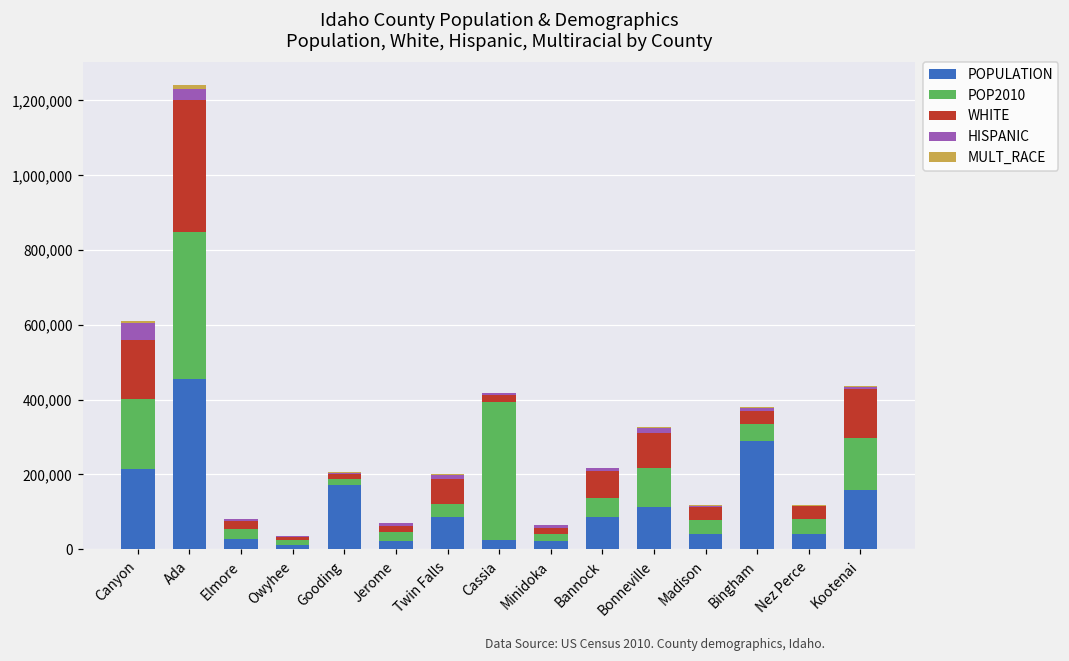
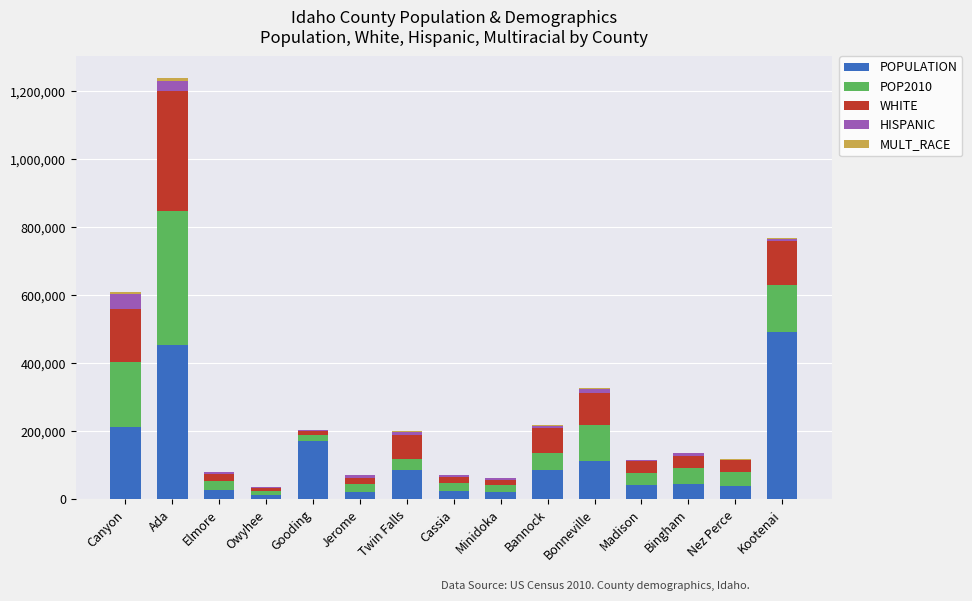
POP2010, Cassia: 370,000 -> 20,000
POPULATION, Bingham: 290,000 -> 50,000
POPULATION, Kootenai: 160,000 -> 490,000
